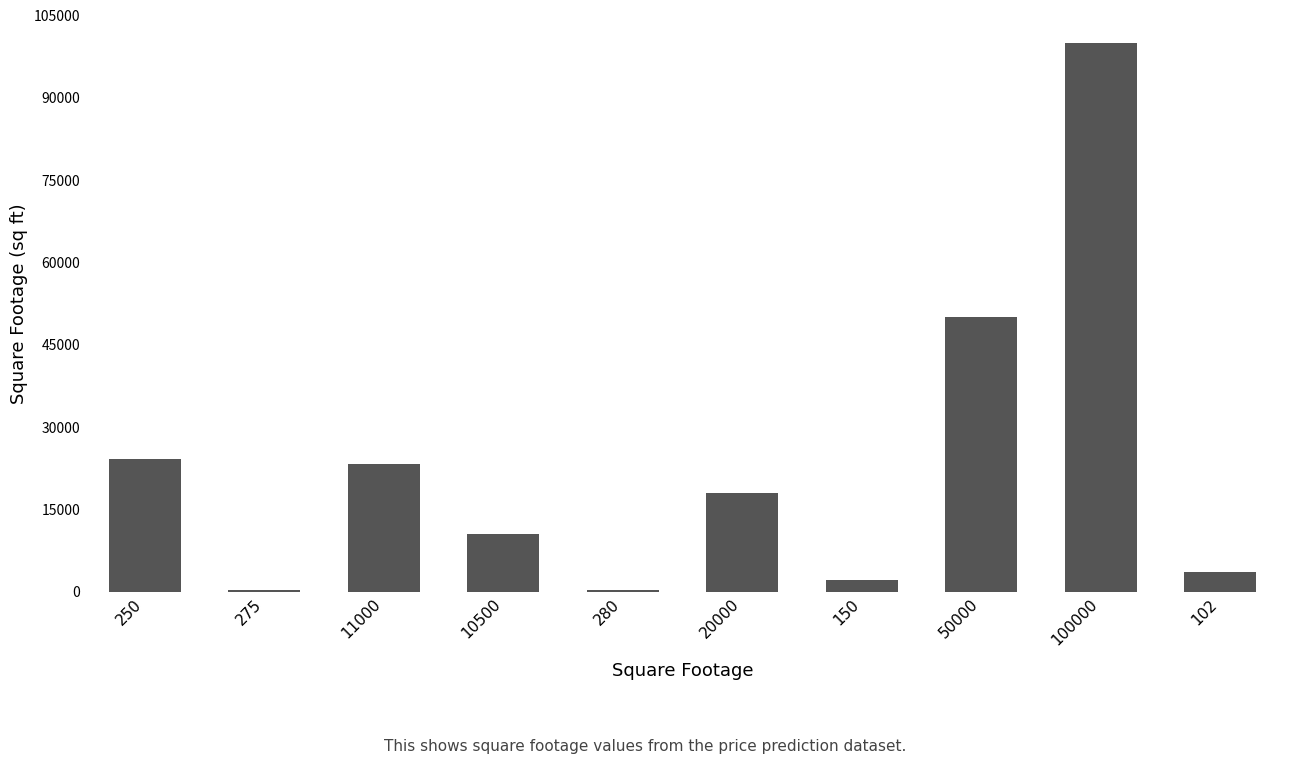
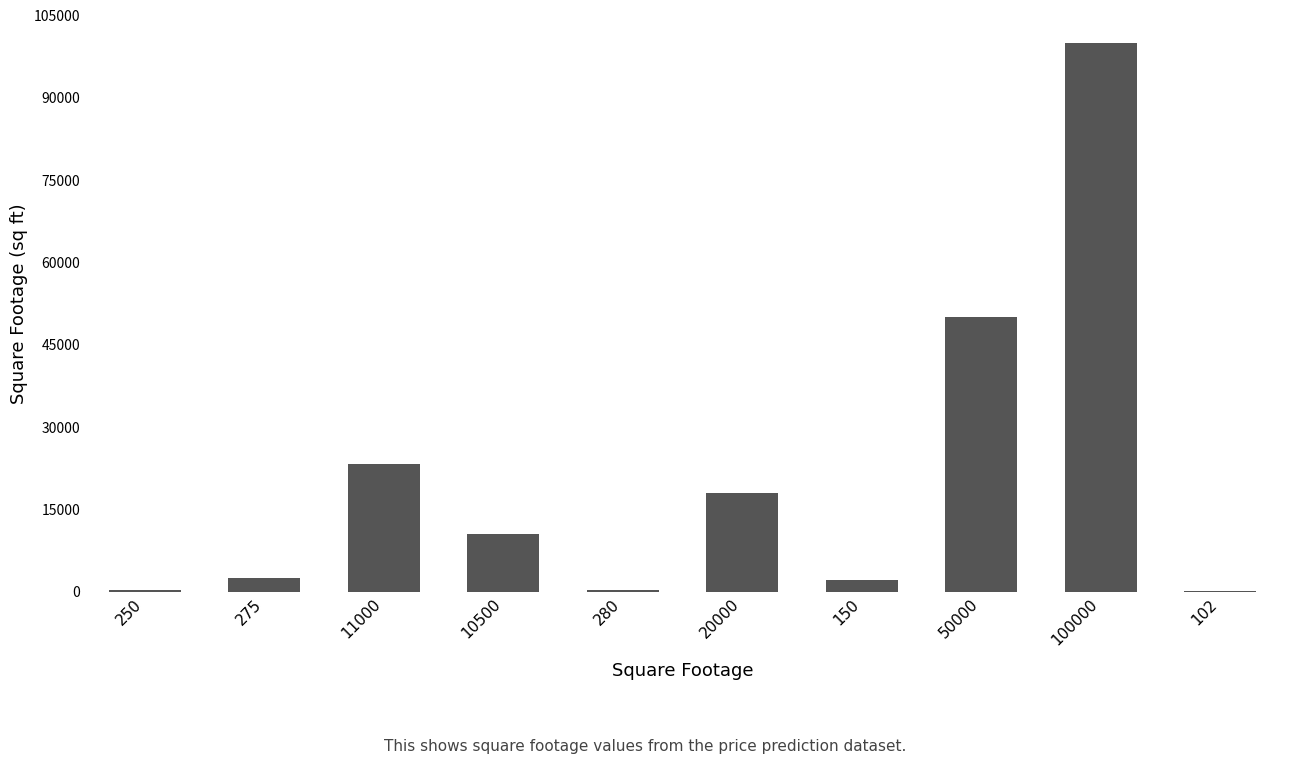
250: 24000 -> 0
275: 0 -> 3000
102: 4000 -> 0
